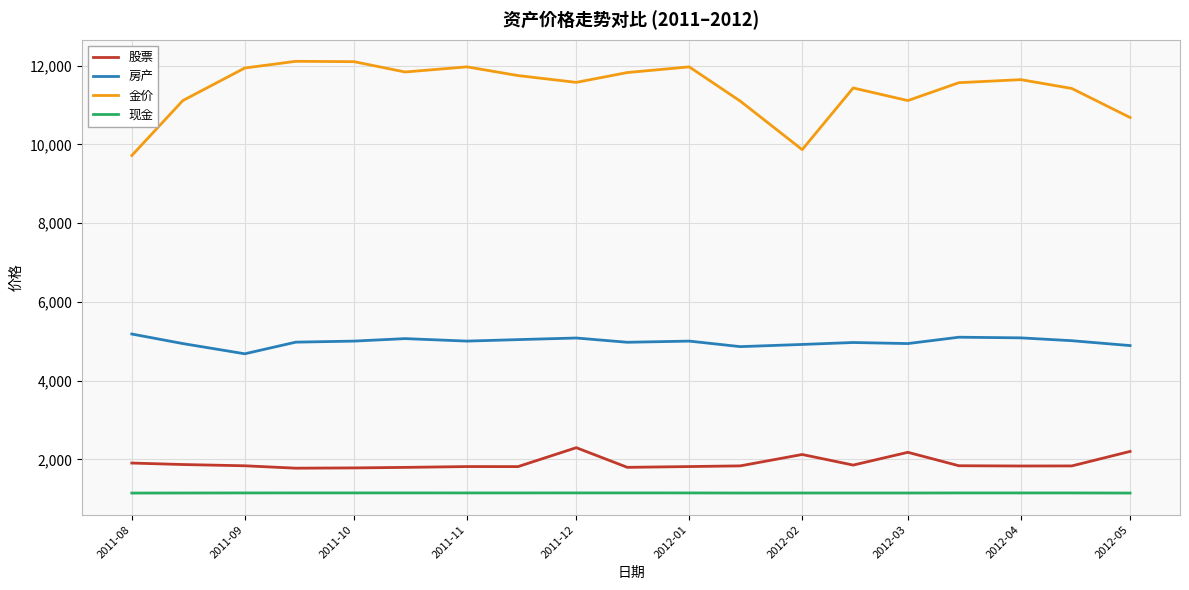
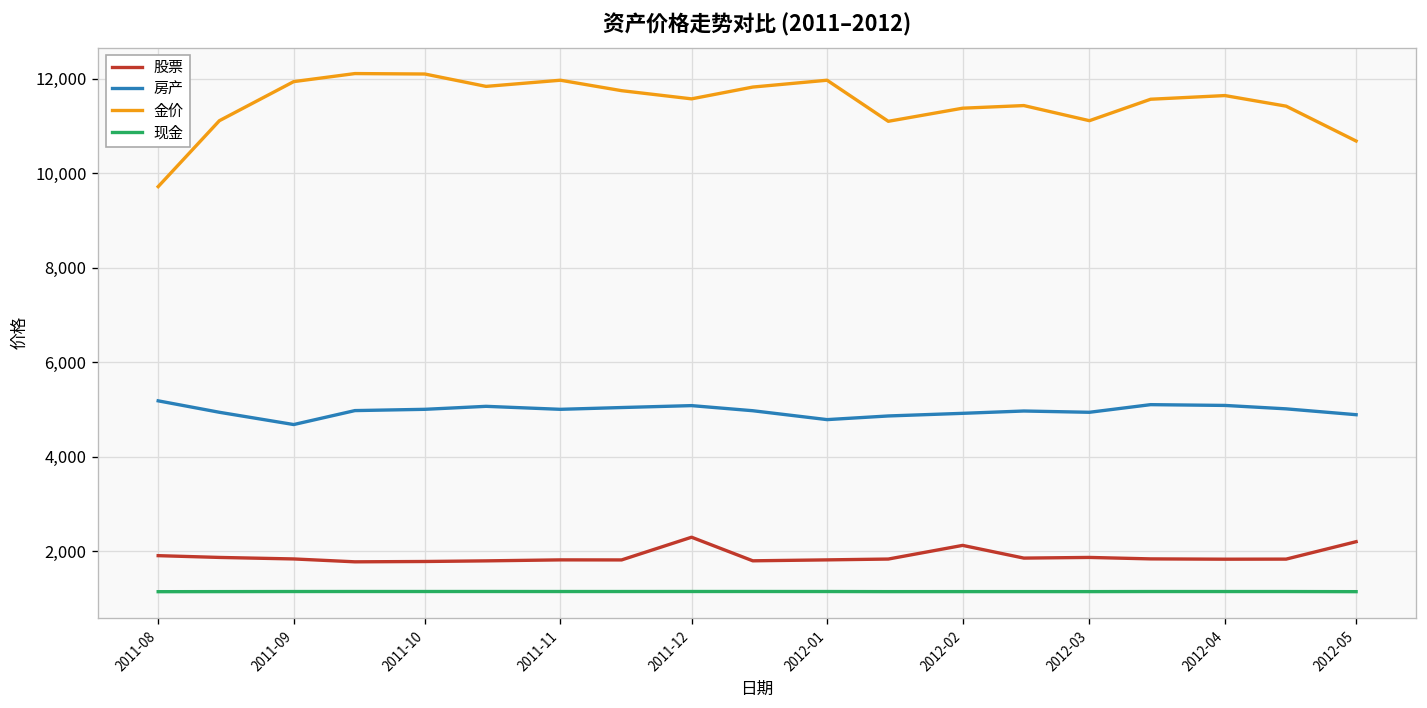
房产, 2012-01: 5,000 -> 4,800
金价, 2012-02: 9,900 -> 11,400
股票, 2012-03: 2,200 -> 1,900
